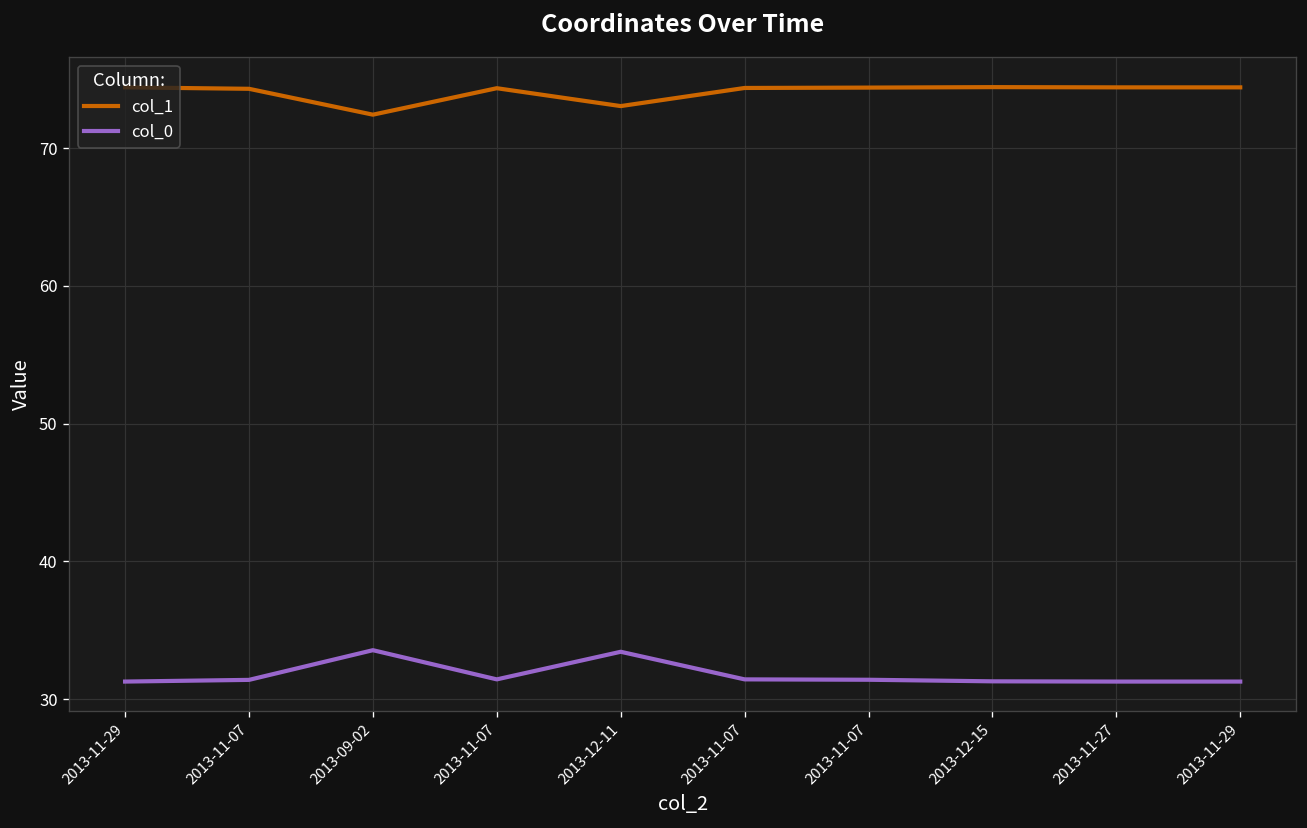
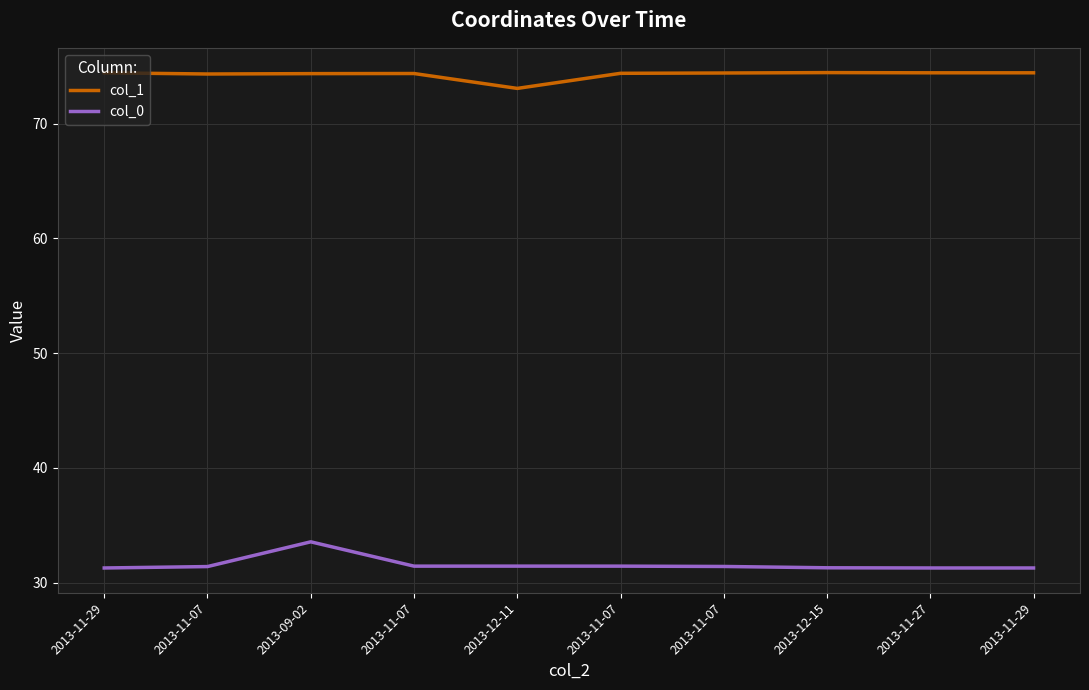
col_1, 2013-09-02: 72.4 -> 74.3
col_0, 2013-12-11: 33.4 -> 31.4
